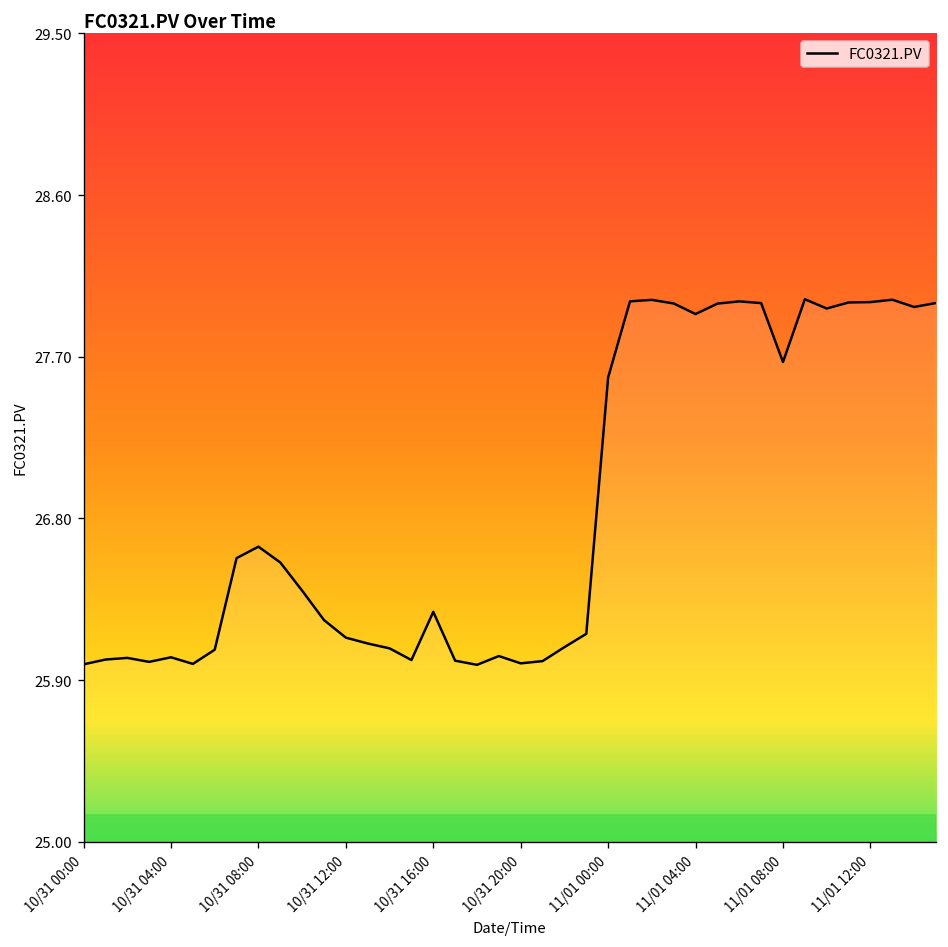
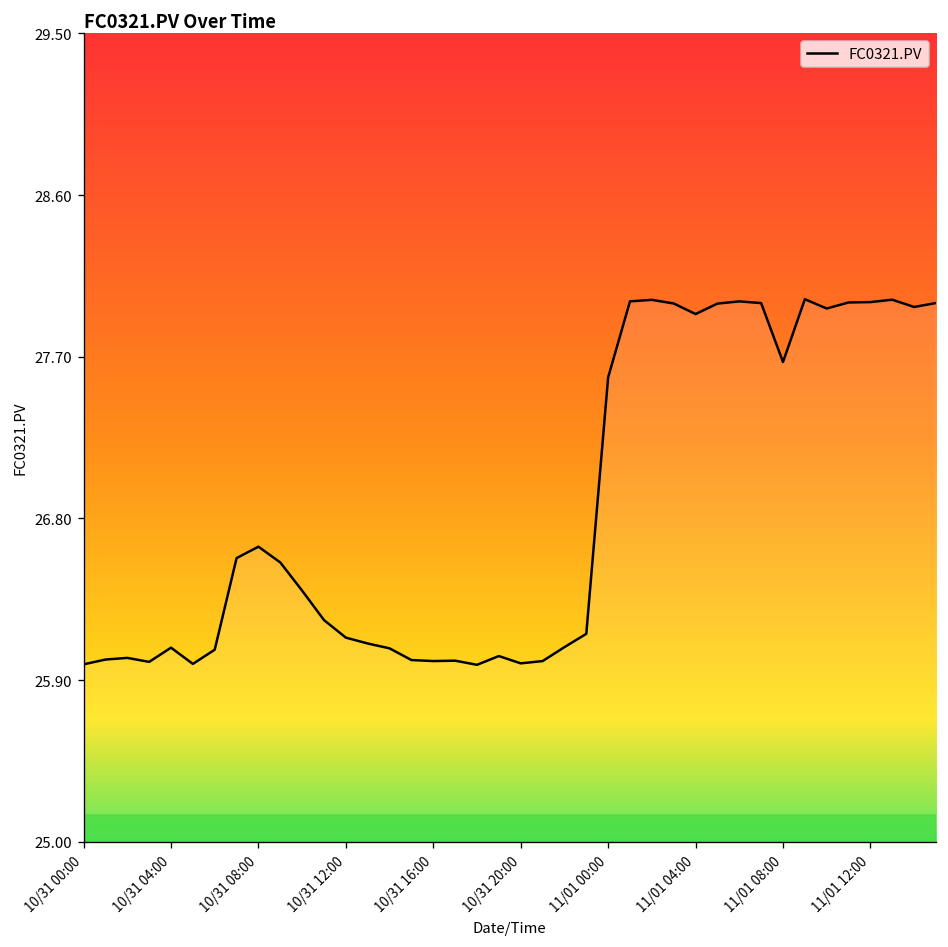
10/31 04:00: 26.03 -> 26.08
10/31 16:00: 26.28 -> 26.01
